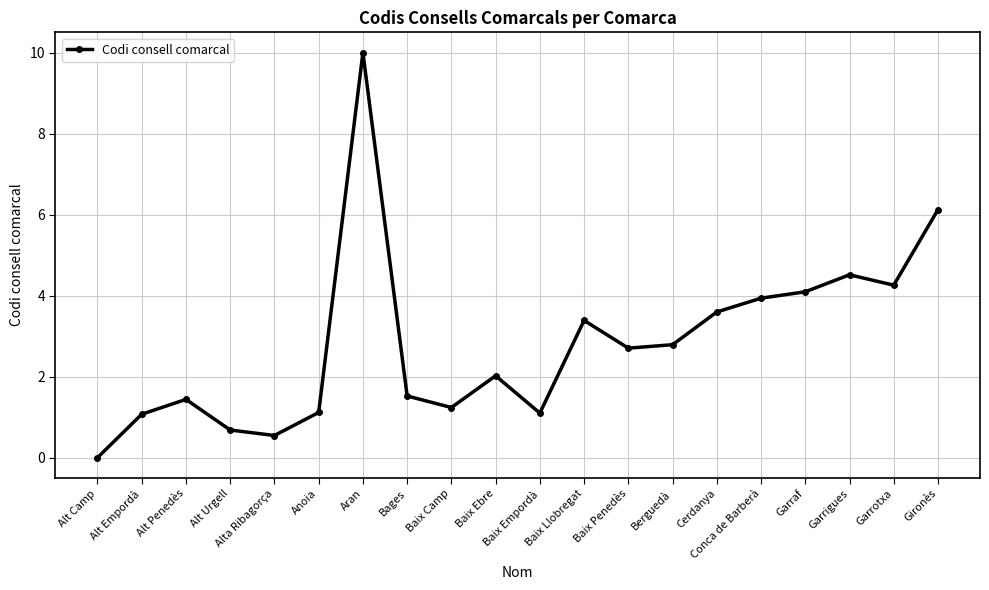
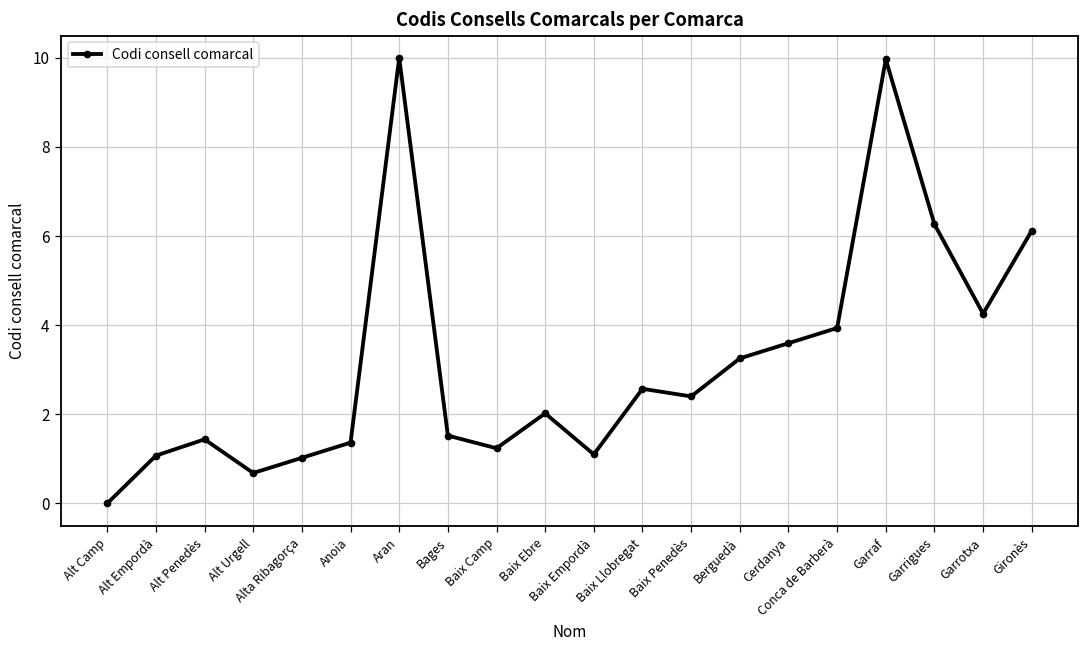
Alta Ribagorça: 0.5 -> 1.0
Anoia: 1.1 -> 1.4
Baix Llobregat: 3.4 -> 2.6
Baix Penedès: 2.7 -> 2.4
Berguedà: 2.8 -> 3.3
Garraf: 4.1 -> 10.0
Garrigues: 4.5 -> 6.3
